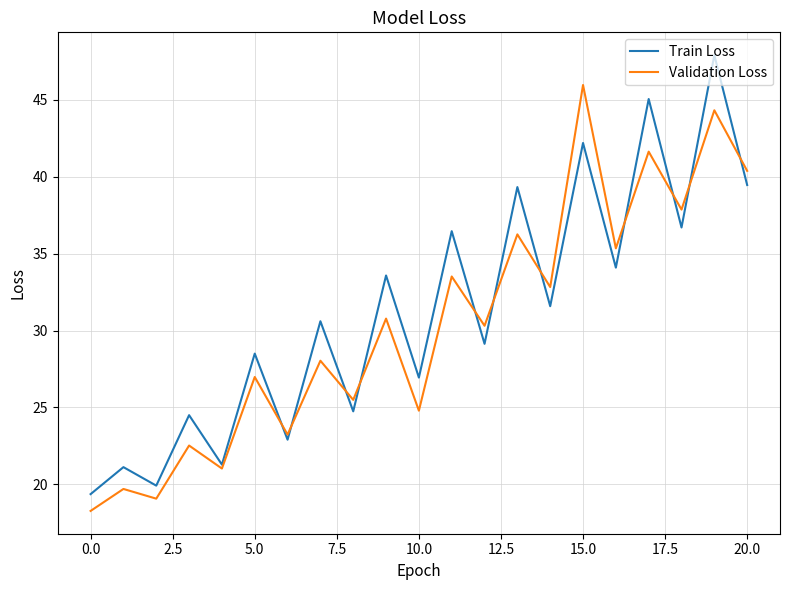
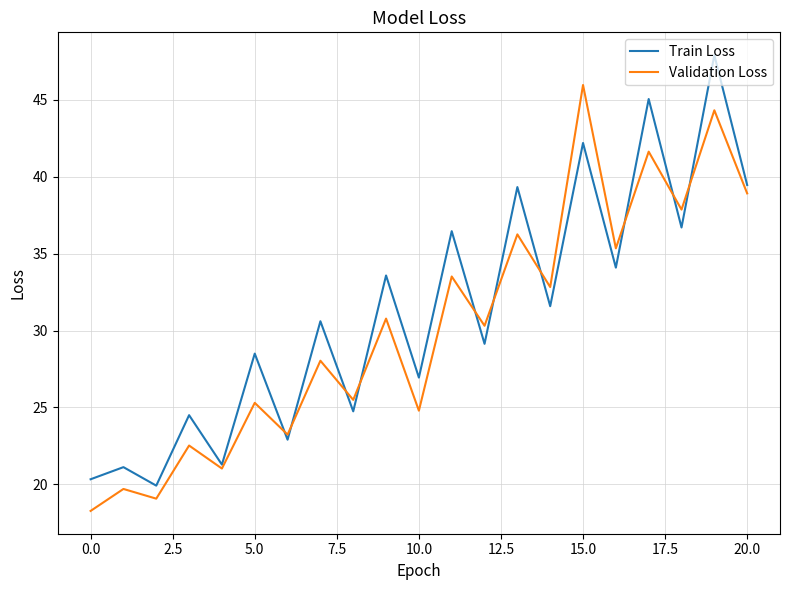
Train Loss, 0.0: 19.4 -> 20.3
Validation Loss, 5.0: 27.0 -> 25.3
Validation Loss, 20.0: 40.4 -> 38.9
